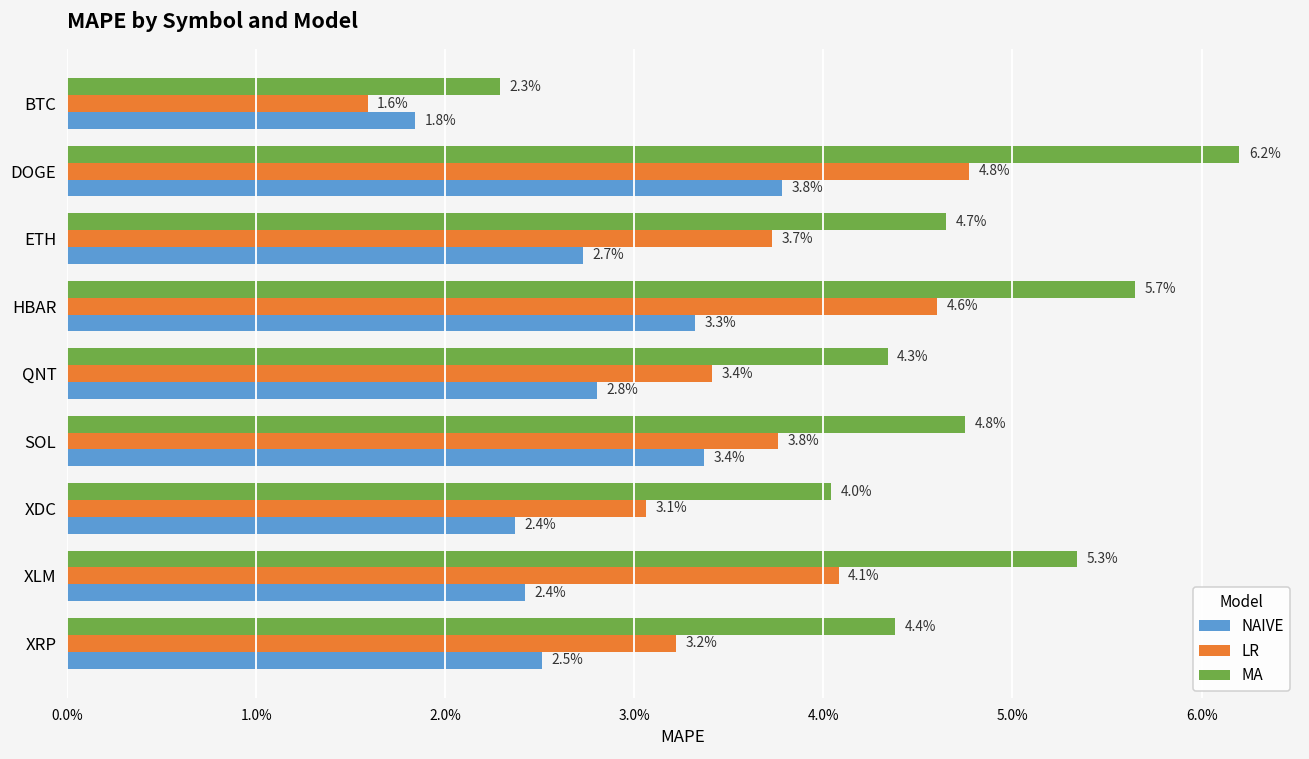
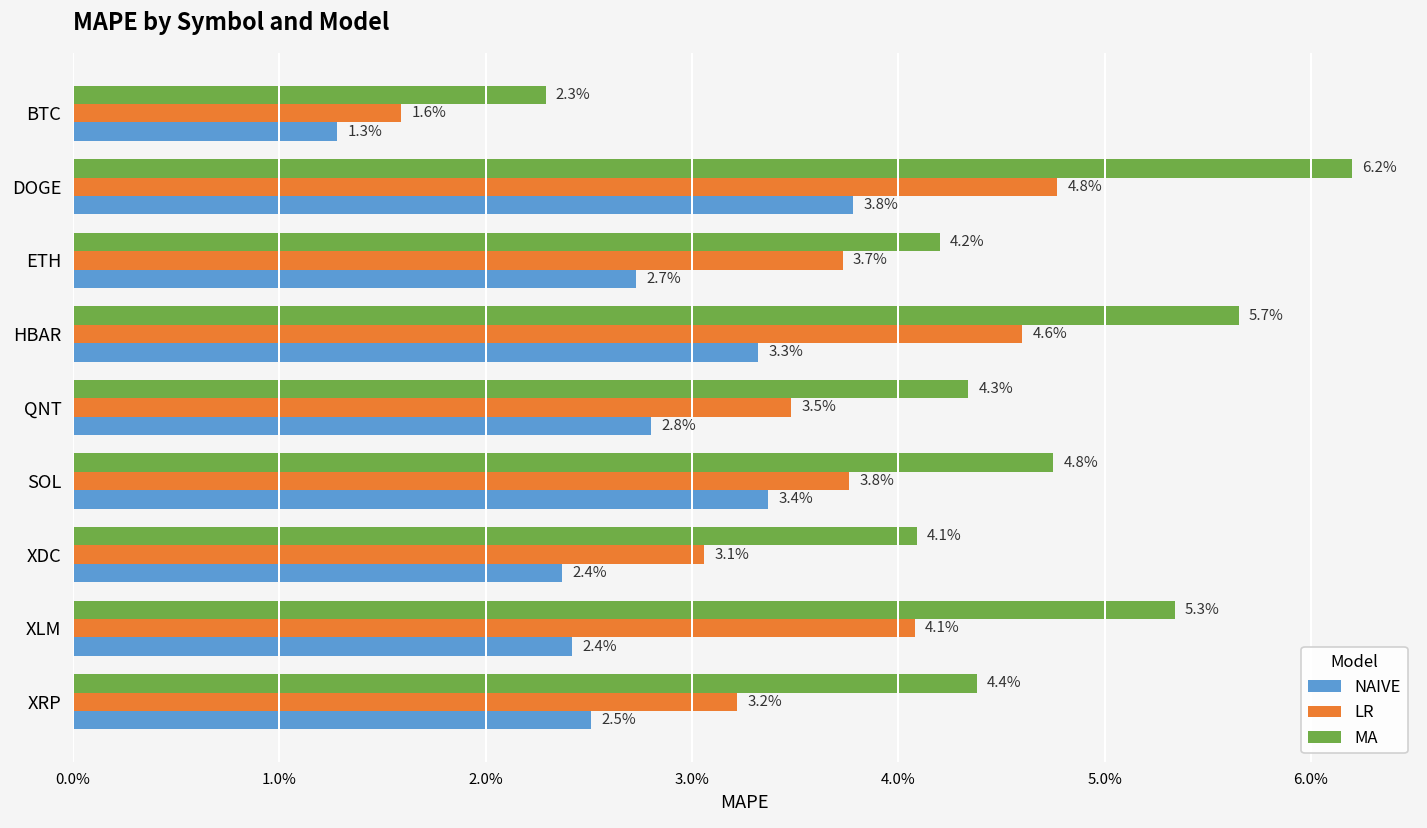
NAIVE, BTC: 1.8% -> 1.3%
MA, ETH: 4.7% -> 4.2%
LR, QNT: 3.4% -> 3.5%
MA, XDC: 4.0% -> 4.1%
